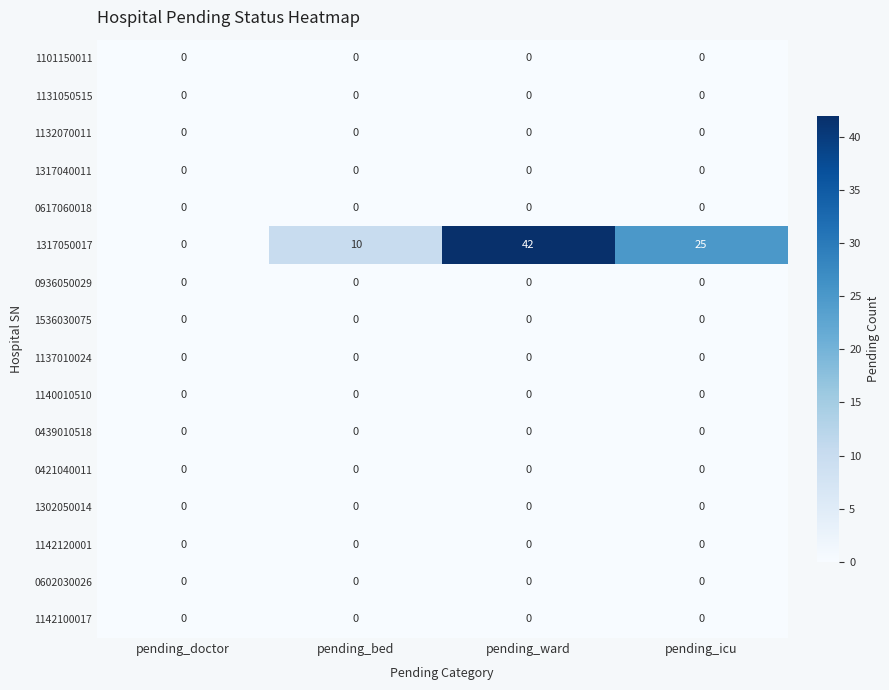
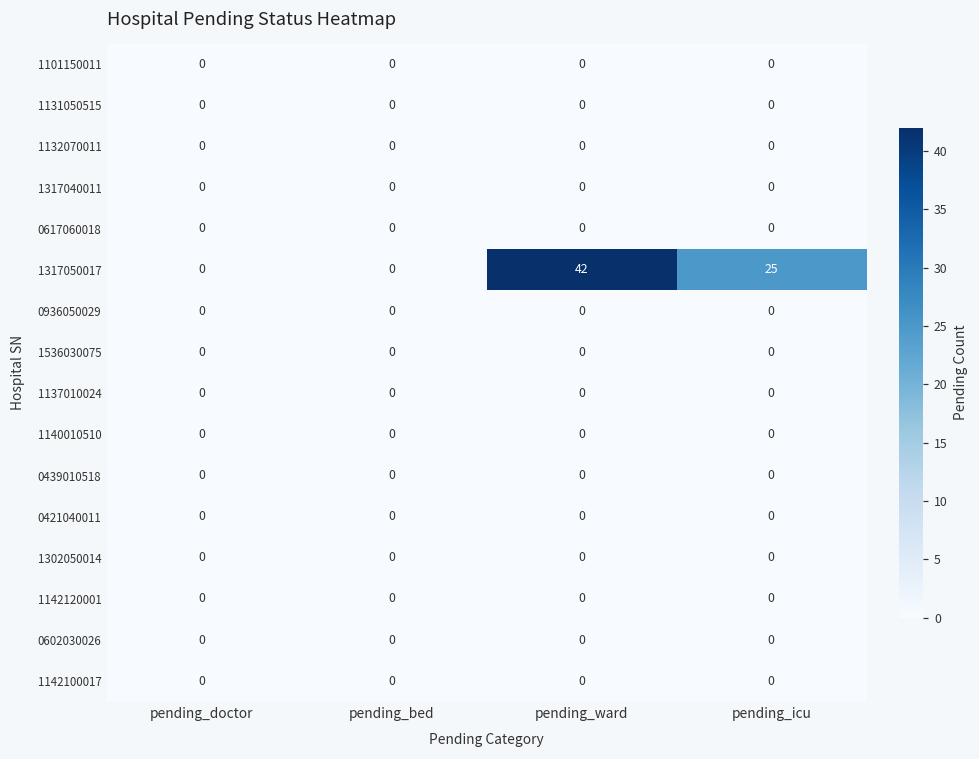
1317050017, pending_bed: 10 -> 0
